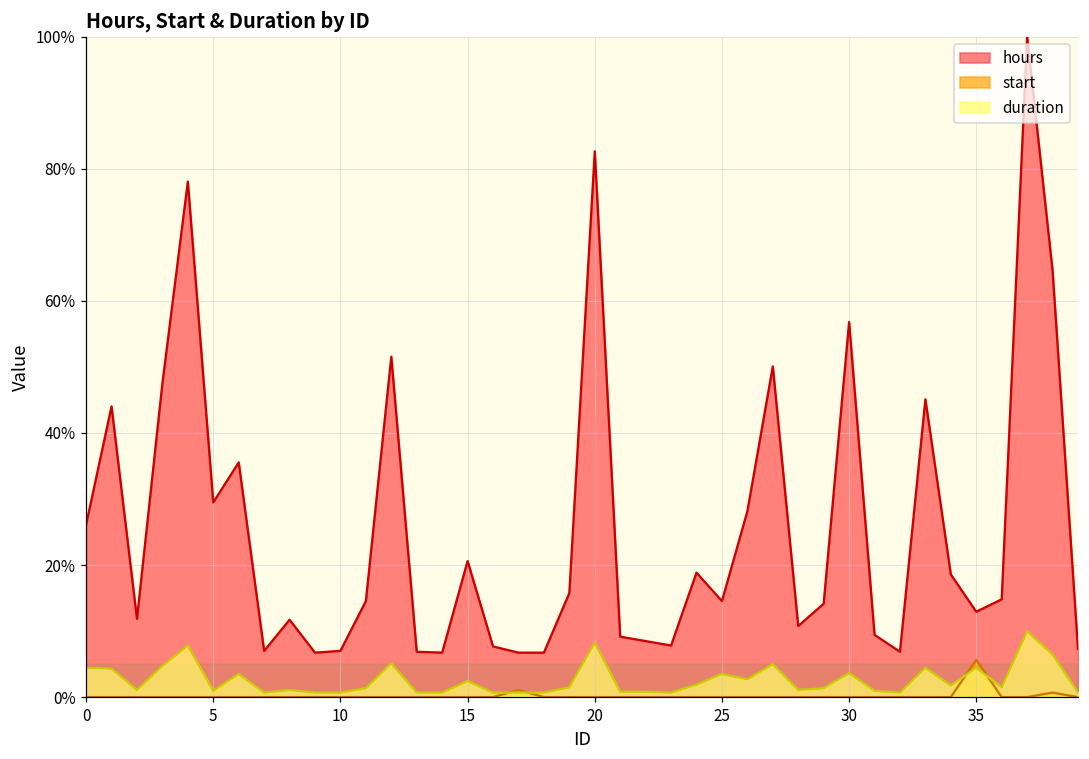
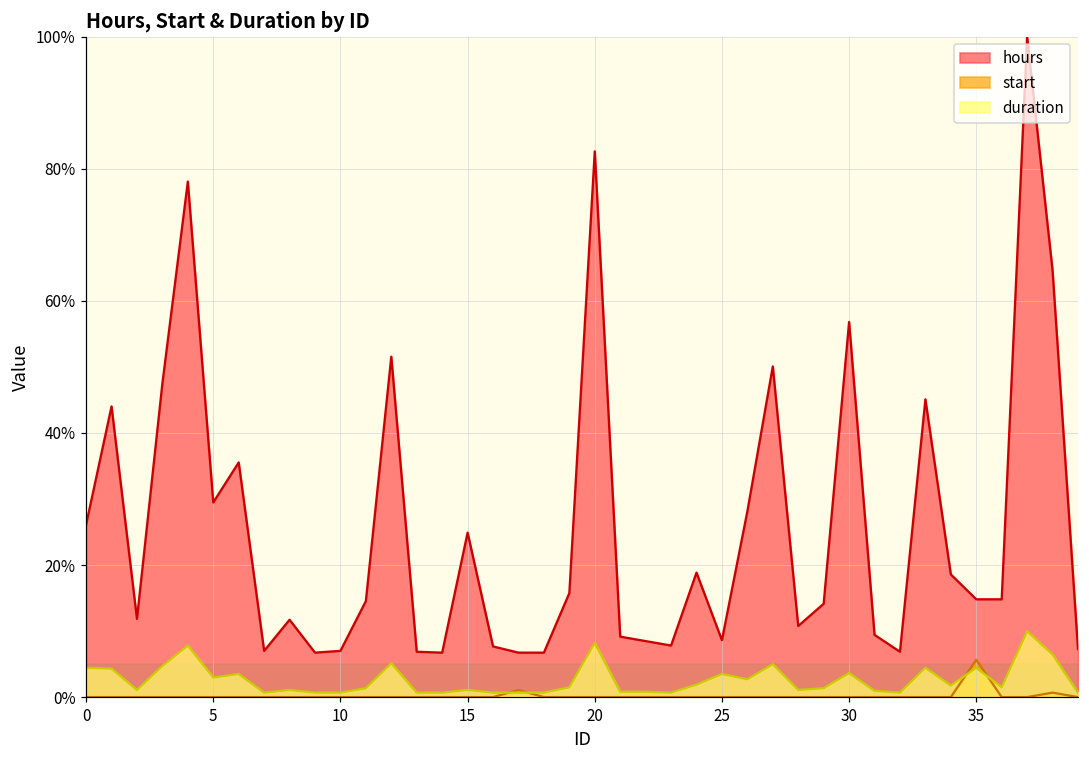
duration, 5: 1% -> 3%
hours, 15: 21% -> 25%
duration, 15: 2% -> 1%
hours, 25: 15% -> 9%
hours, 35: 13% -> 15%
